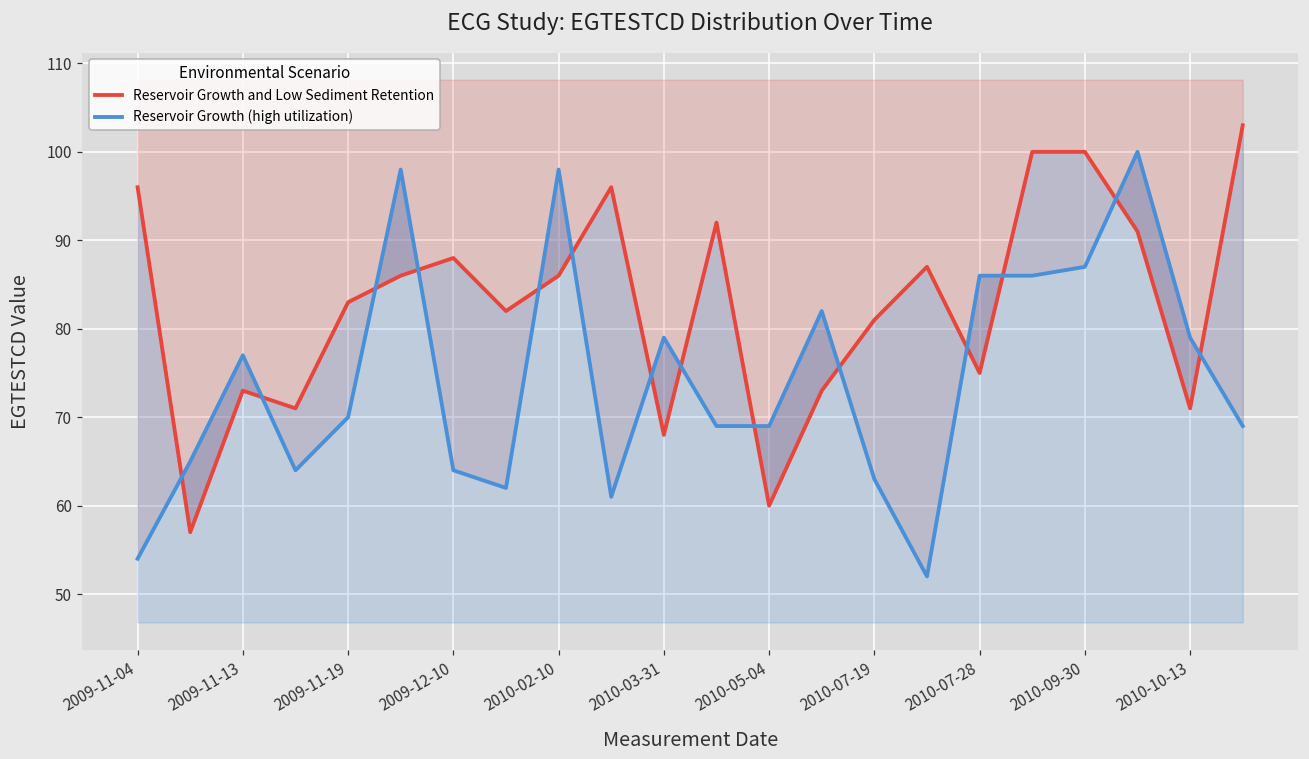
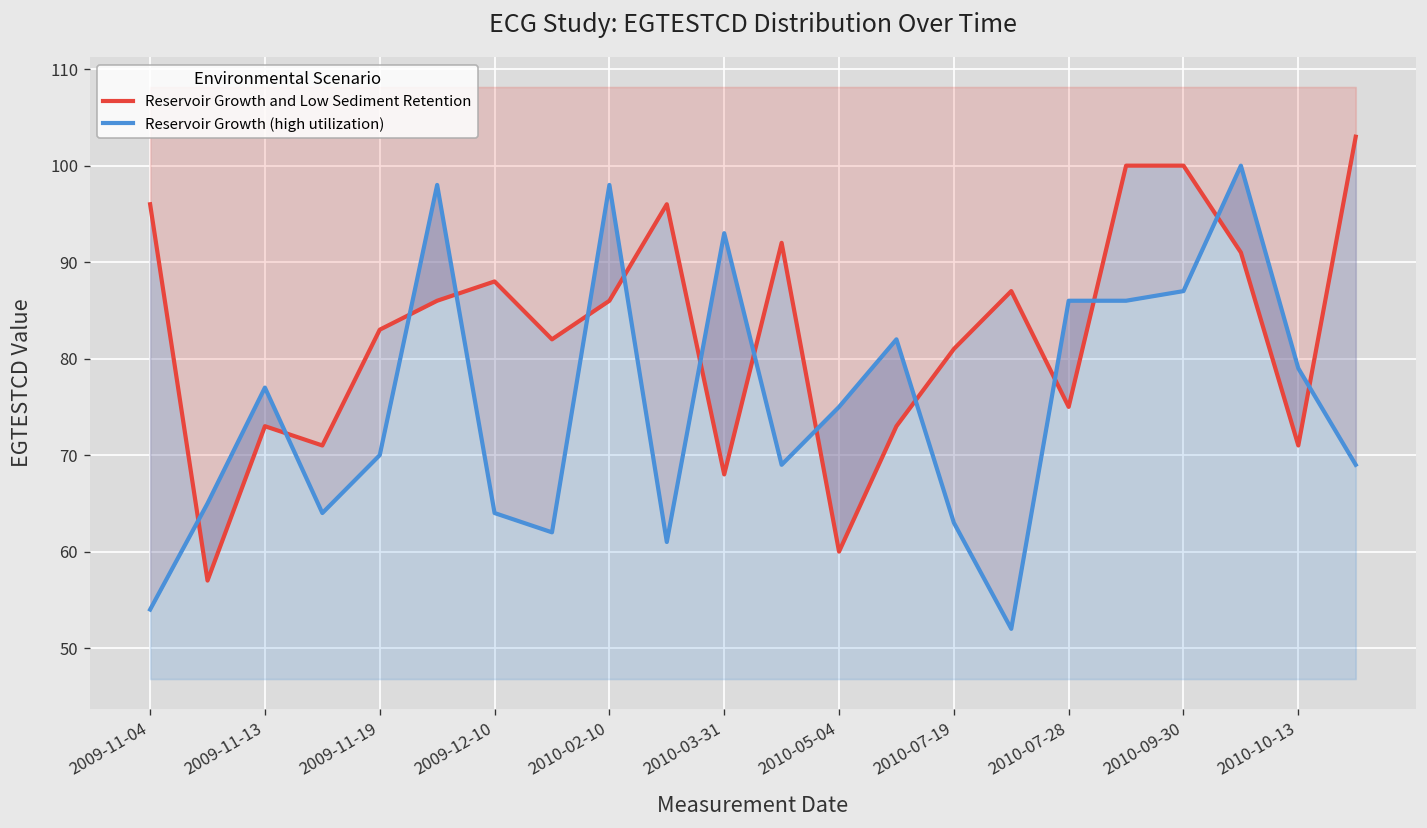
Reservoir Growth (high utilization), 2010-03-31: 79 -> 93
Reservoir Growth (high utilization), 2010-05-04: 69 -> 75
